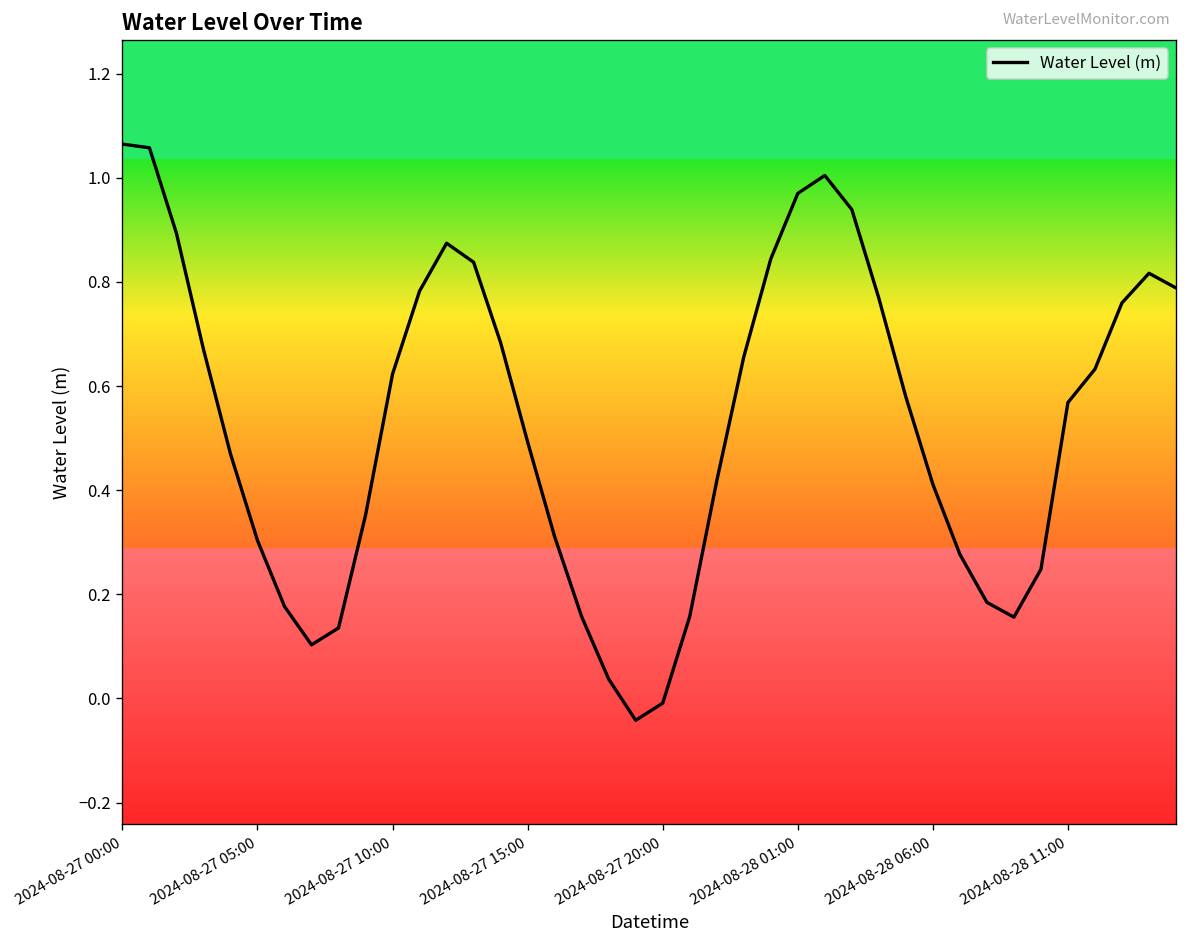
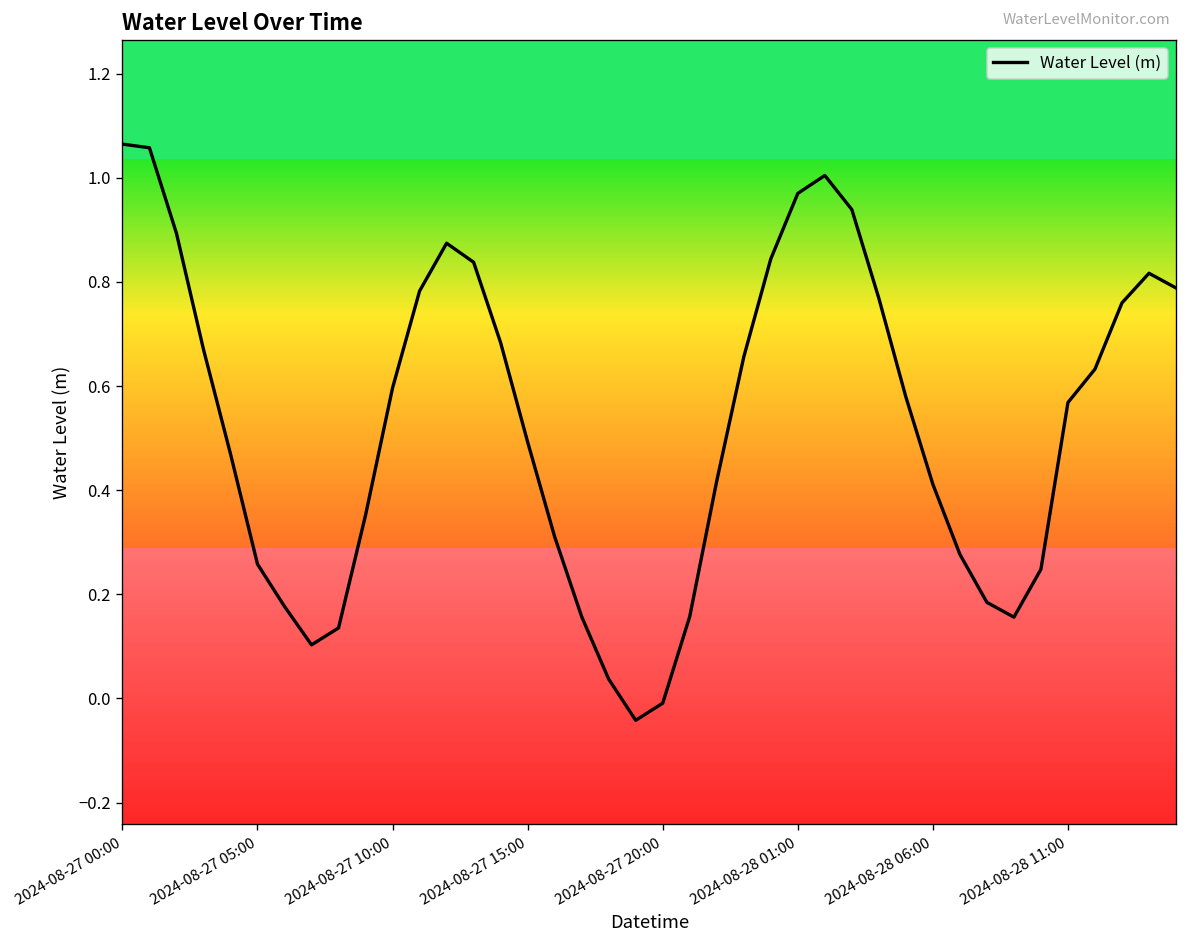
2024-08-27 05:00: 0.30 -> 0.26
2024-08-27 10:00: 0.62 -> 0.60
